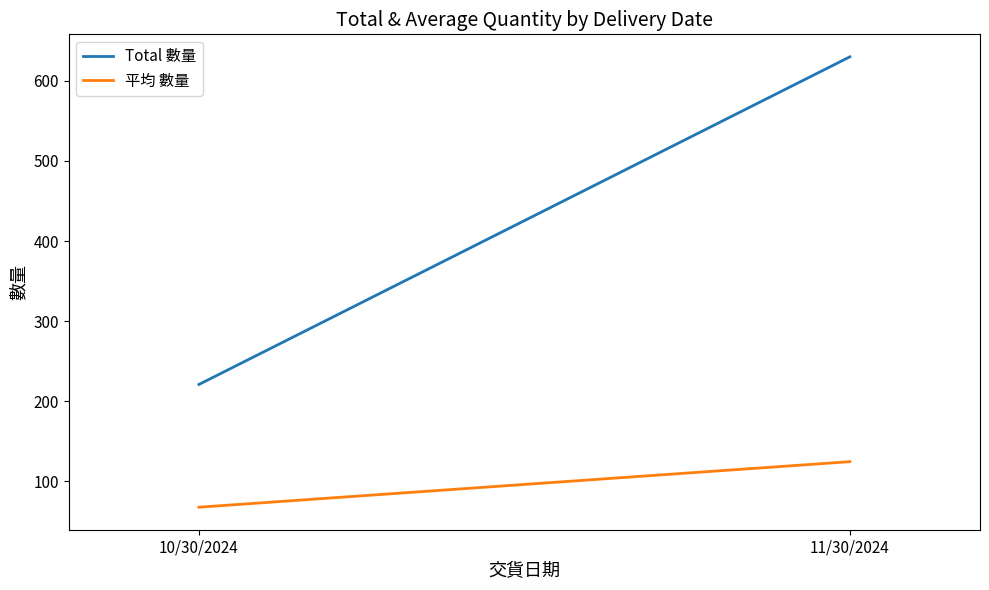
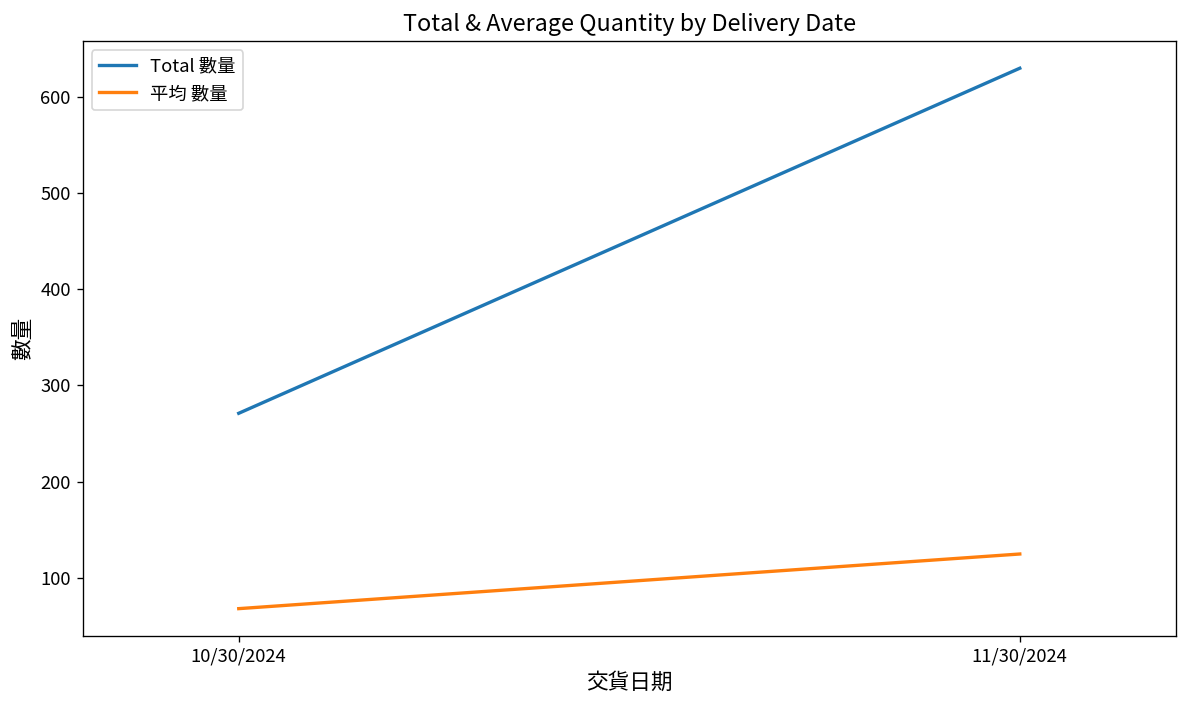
Total 數量, 10/30/2024: 220 -> 270
